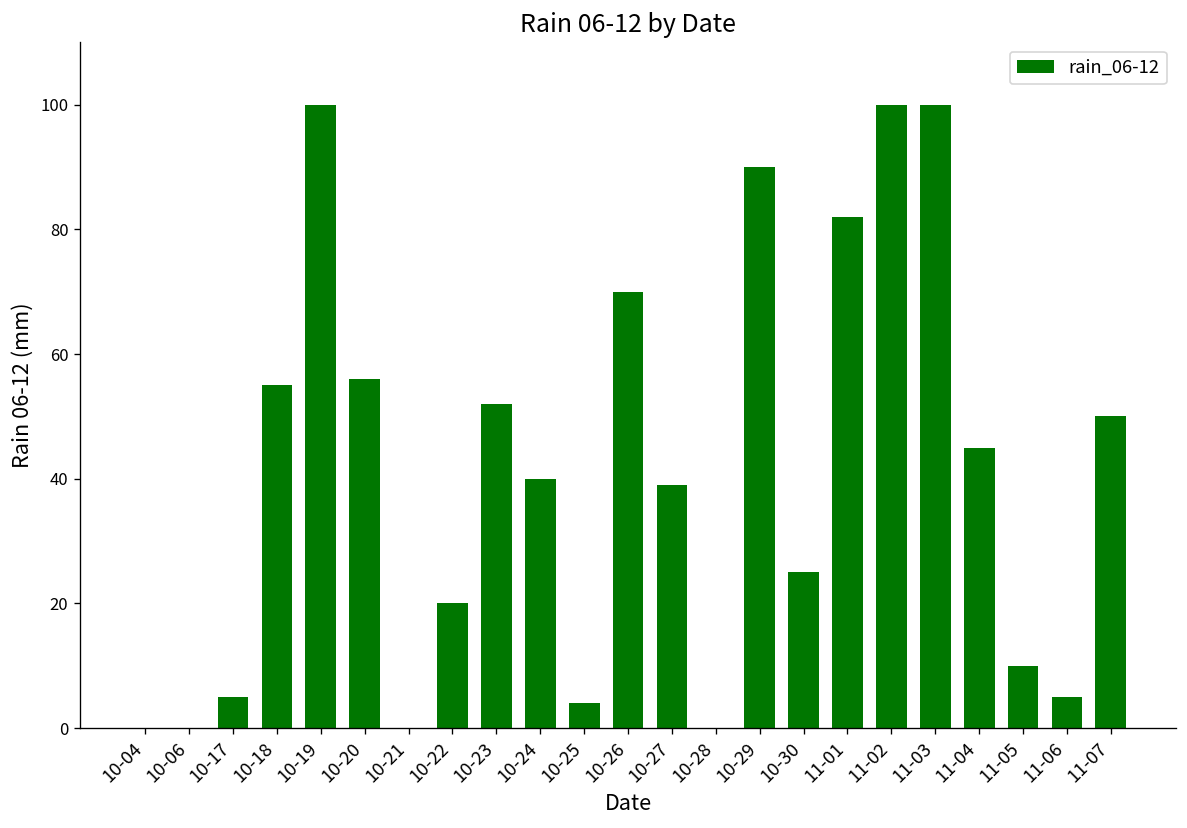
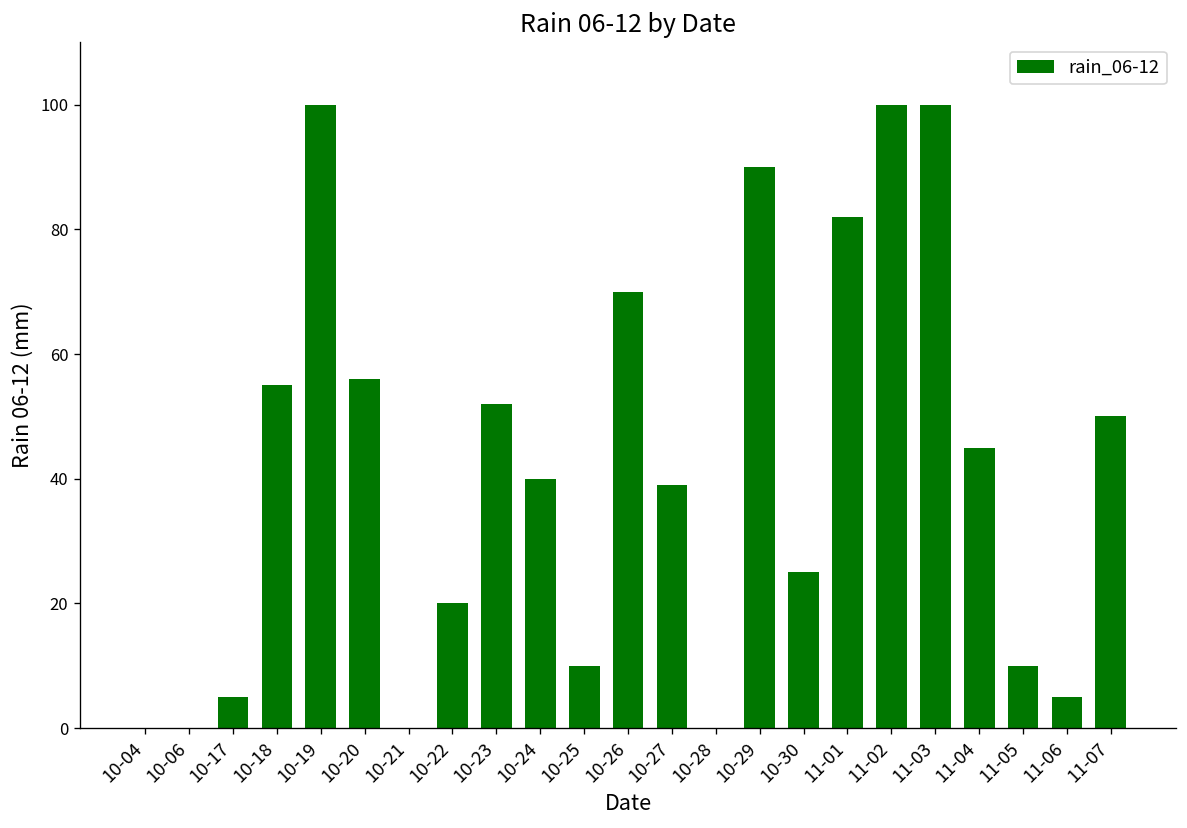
10-25: 4 -> 10
